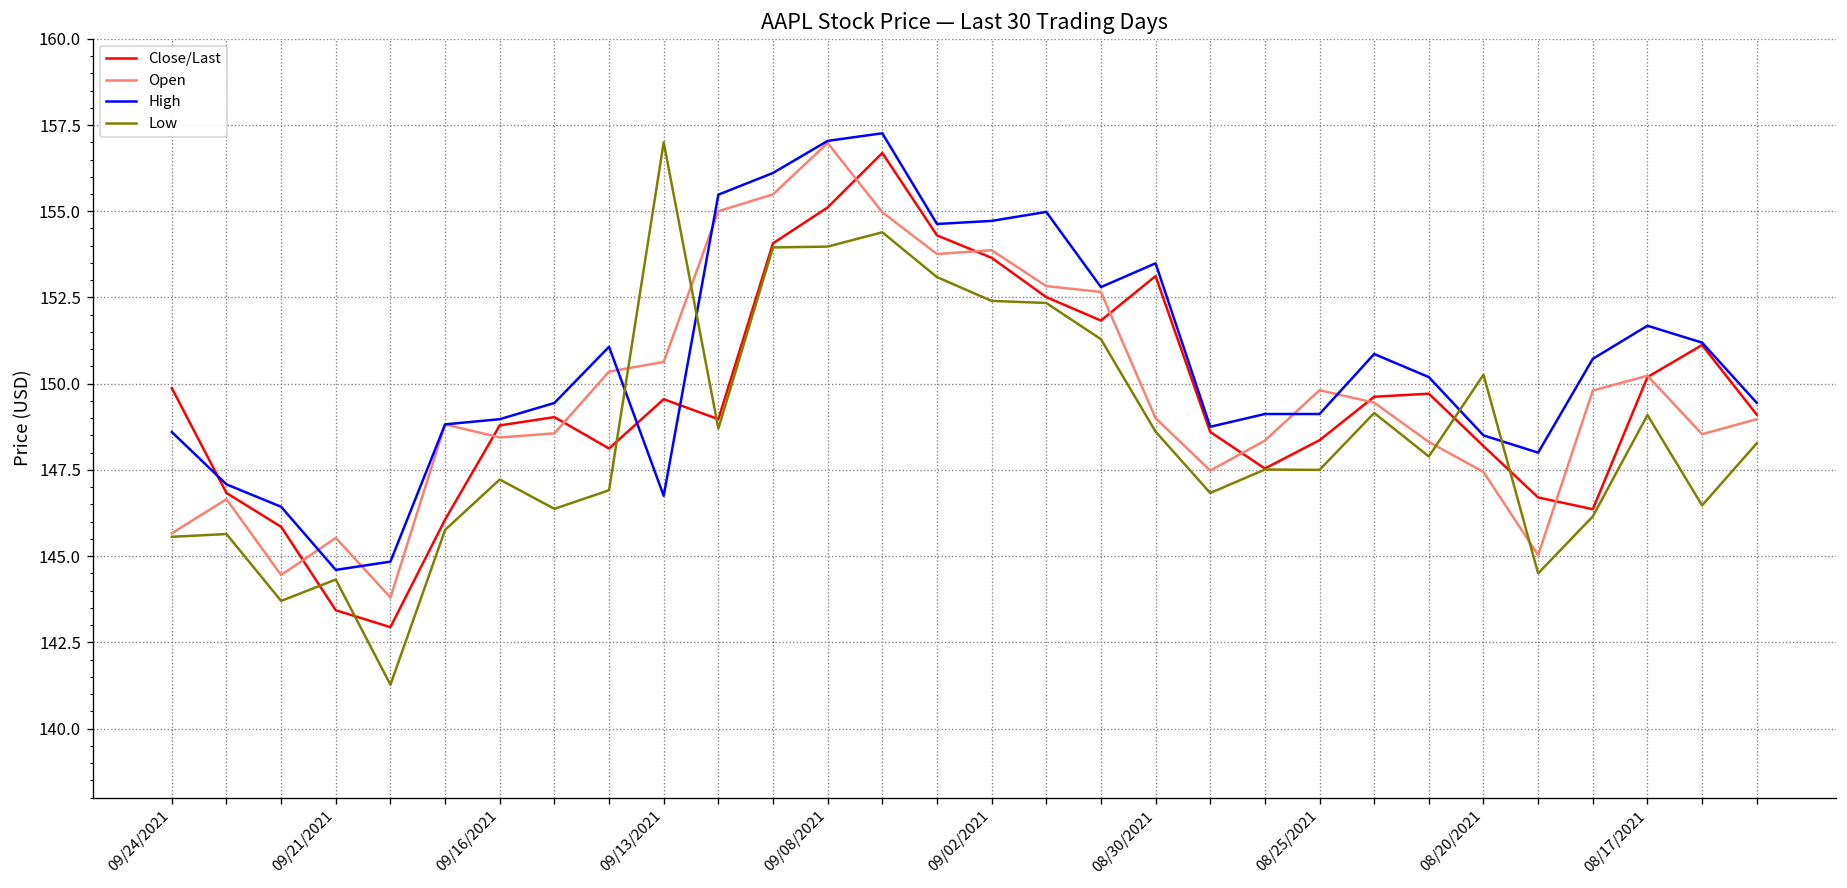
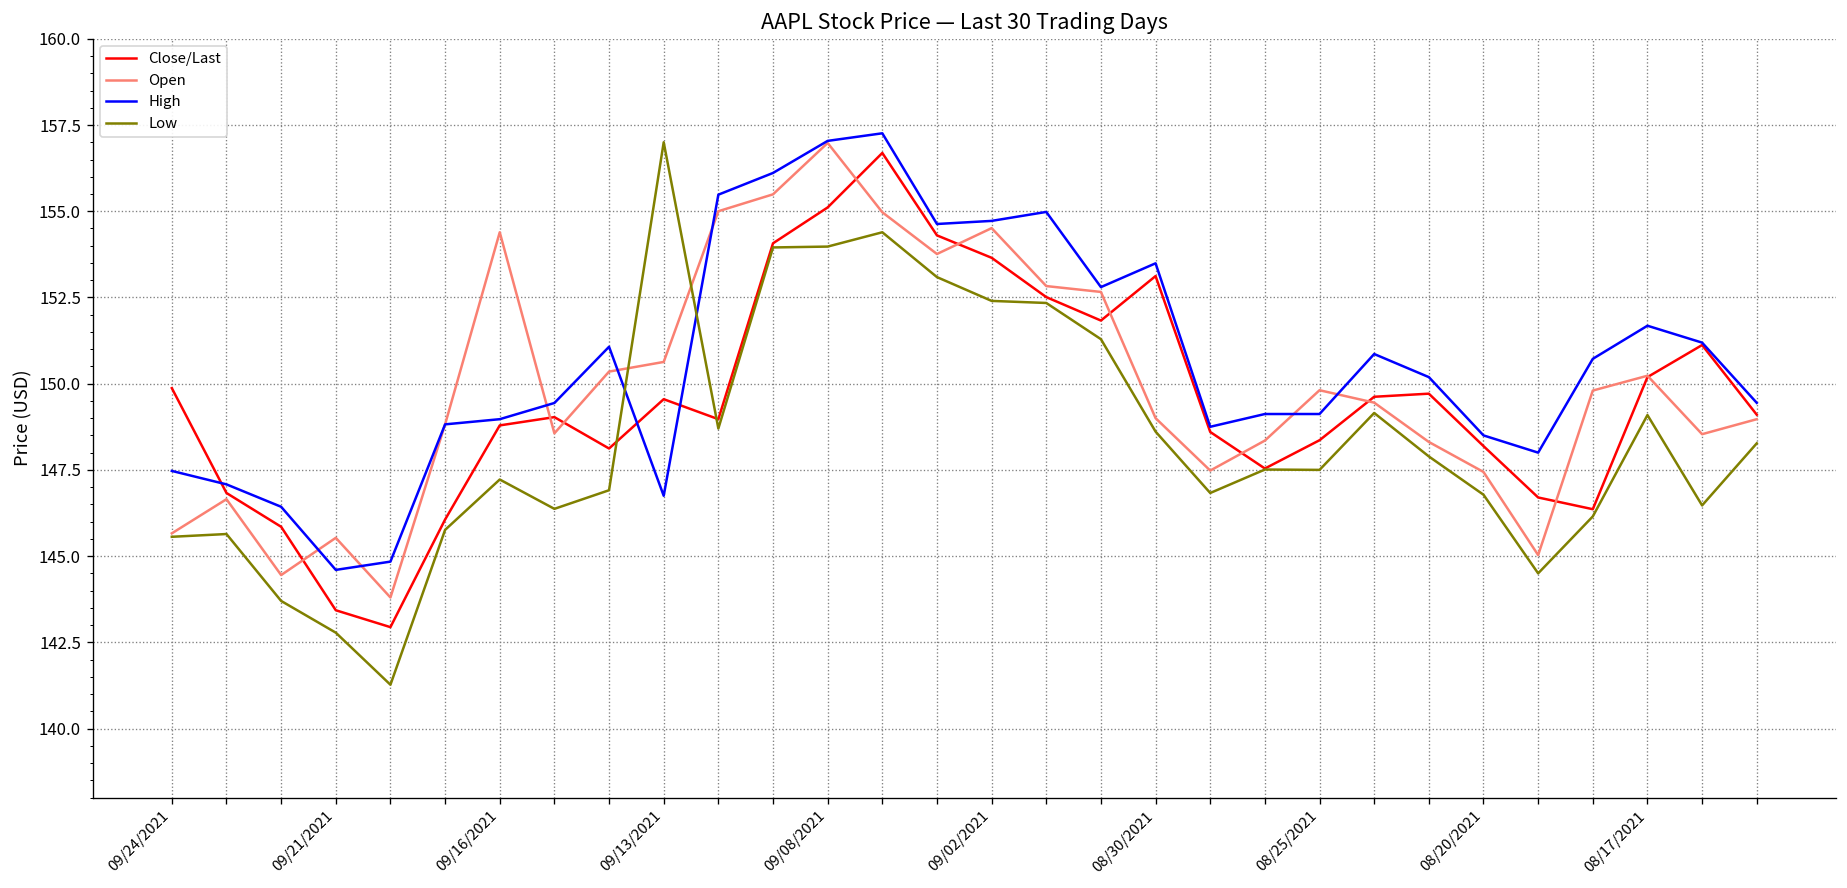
High, 09/24/2021: 148.6 -> 147.5
Low, 09/21/2021: 144.3 -> 142.8
Open, 09/16/2021: 148.4 -> 154.4
Open, 09/02/2021: 153.9 -> 154.5
Low, 08/20/2021: 150.3 -> 146.8
